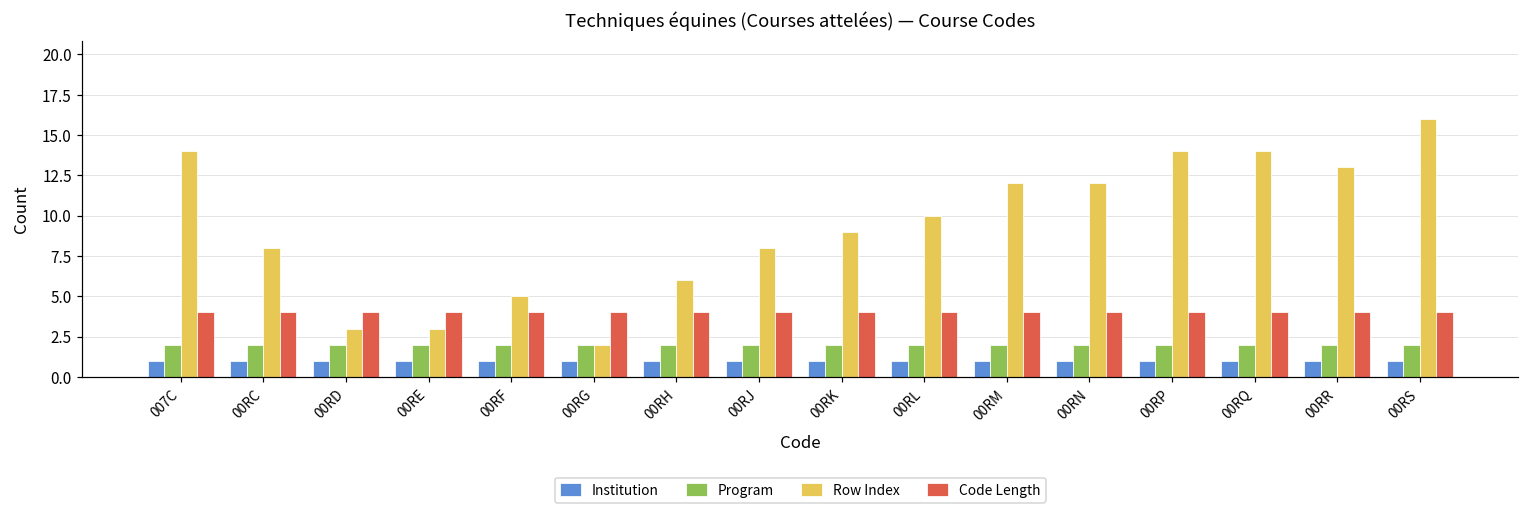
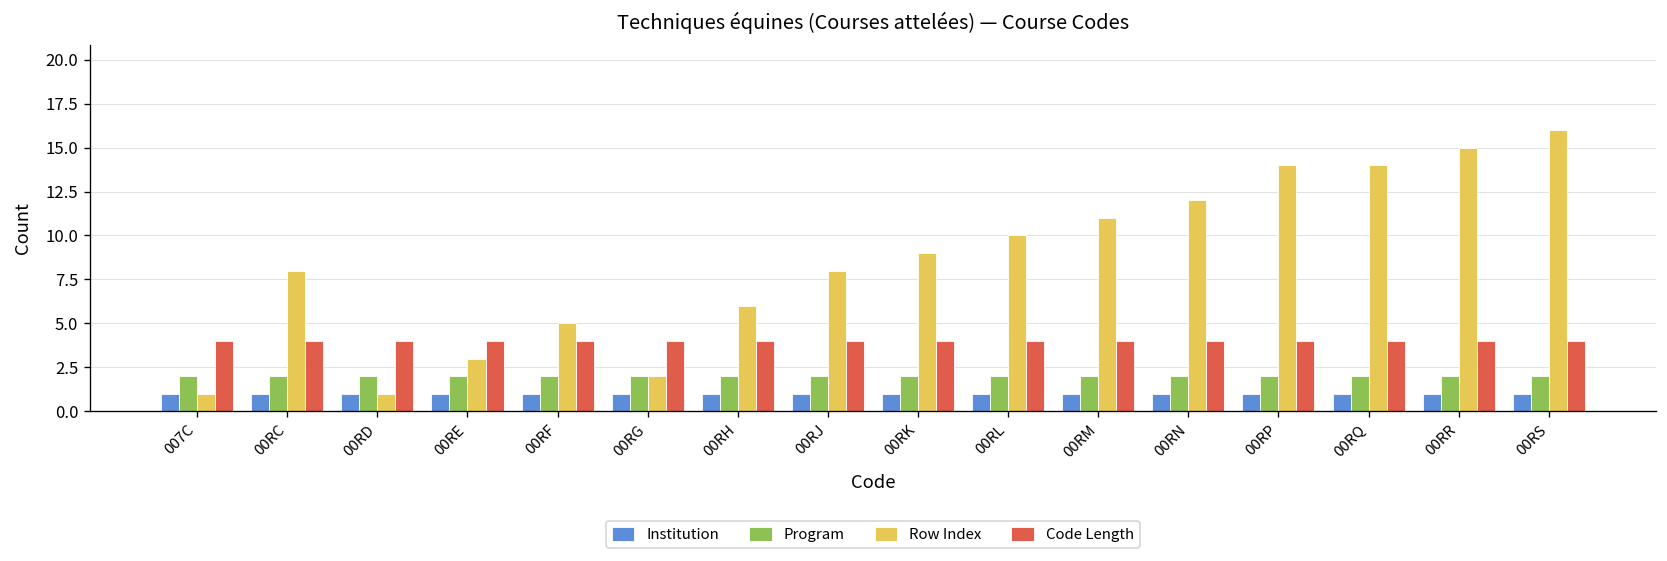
Row Index, 007C: 14 -> 1
Row Index, 00RD: 3 -> 1
Row Index, 00RM: 12 -> 11
Row Index, 00RR: 13 -> 15
